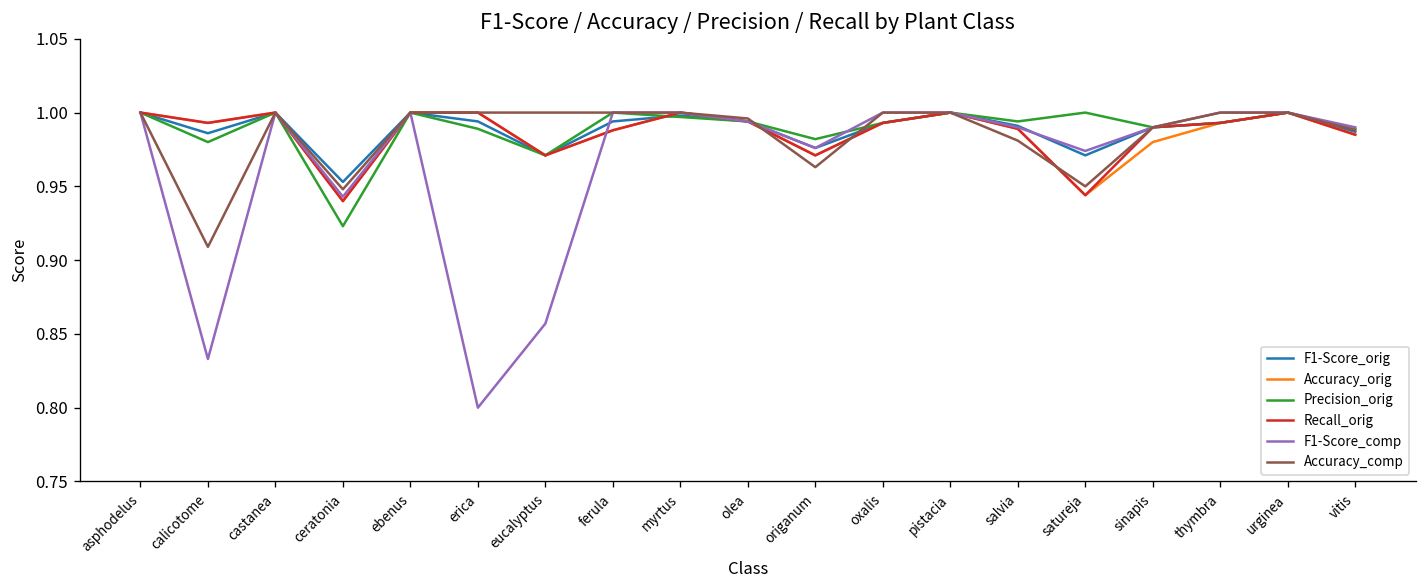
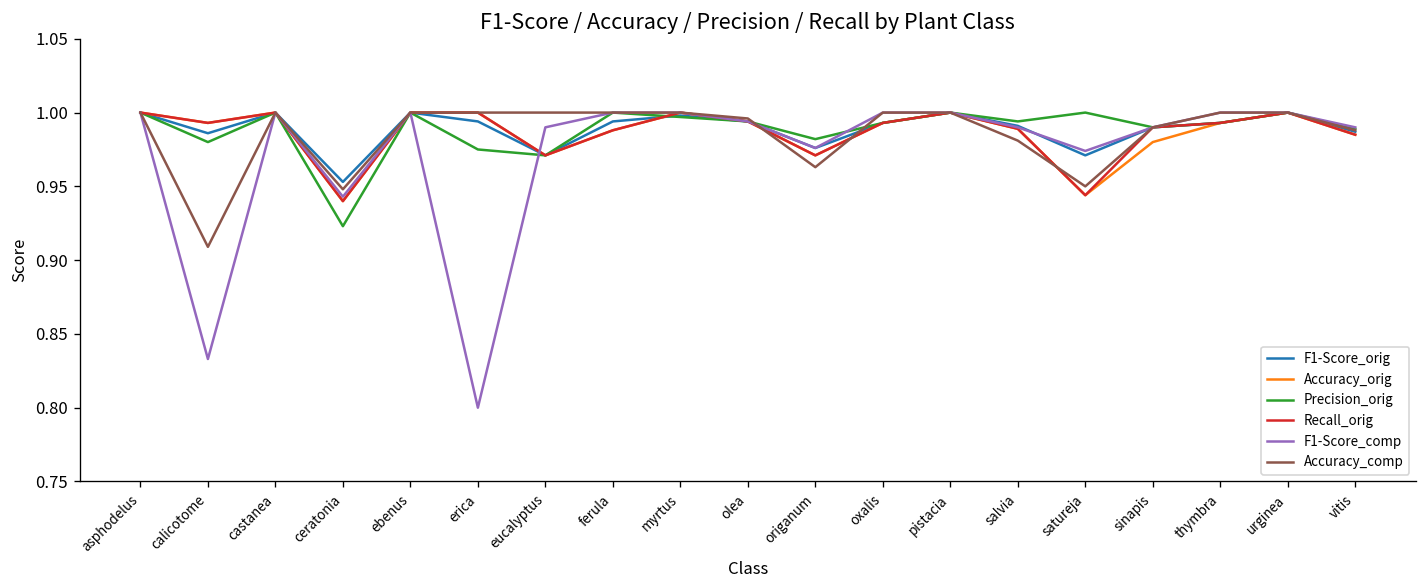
Precision_orig, erica: 0.989 -> 0.975
F1-Score_comp, eucalyptus: 0.857 -> 0.990
